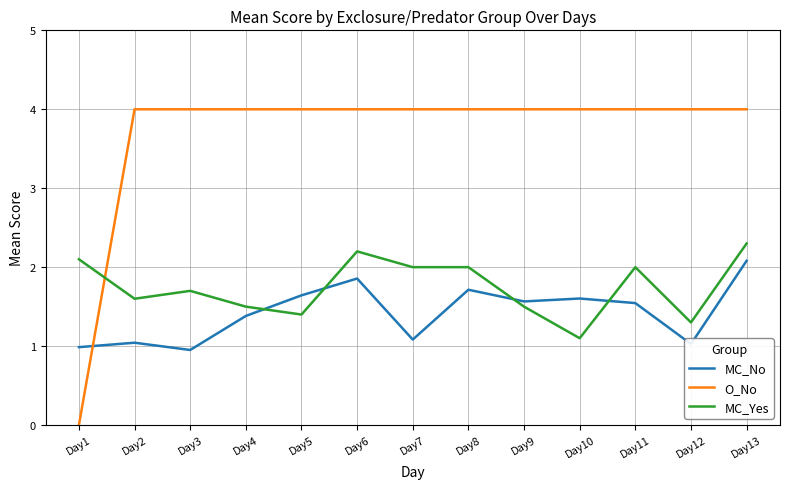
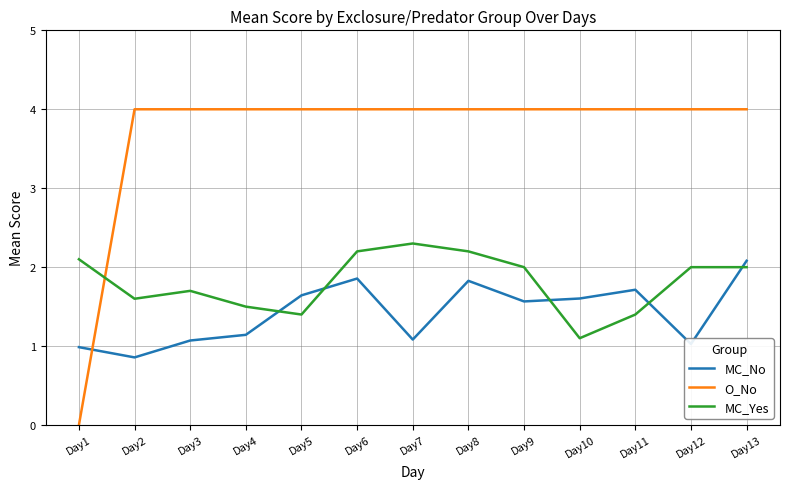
MC_No, Day2: 1.0 -> 0.9
MC_No, Day3: 1.0 -> 1.1
MC_No, Day4: 1.4 -> 1.1
MC_Yes, Day7: 2.0 -> 2.3
MC_No, Day8: 1.7 -> 1.8
MC_Yes, Day8: 2.0 -> 2.2
MC_Yes, Day9: 1.5 -> 2.0
MC_No, Day11: 1.5 -> 1.7
MC_Yes, Day11: 2.0 -> 1.4
MC_Yes, Day12: 1.3 -> 2.0
MC_Yes, Day13: 2.3 -> 2.0
